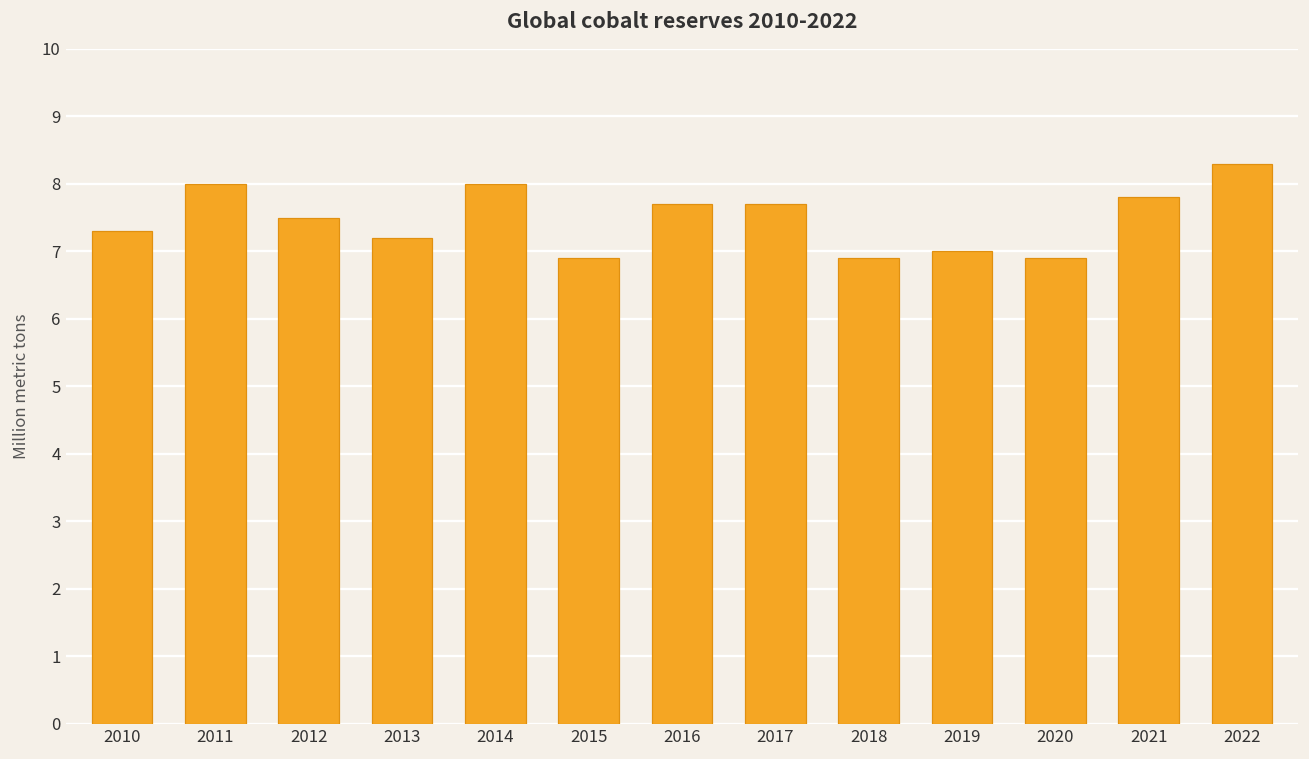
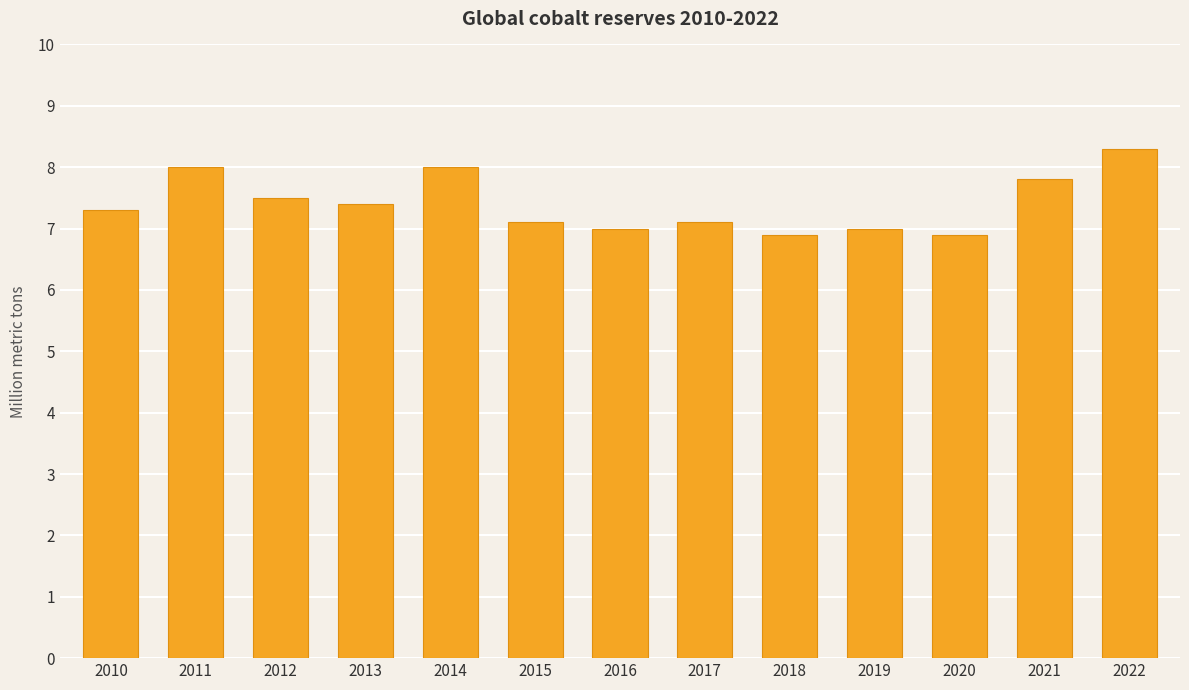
2013: 7.2 -> 7.4
2015: 6.9 -> 7.1
2016: 7.7 -> 7.0
2017: 7.7 -> 7.1
